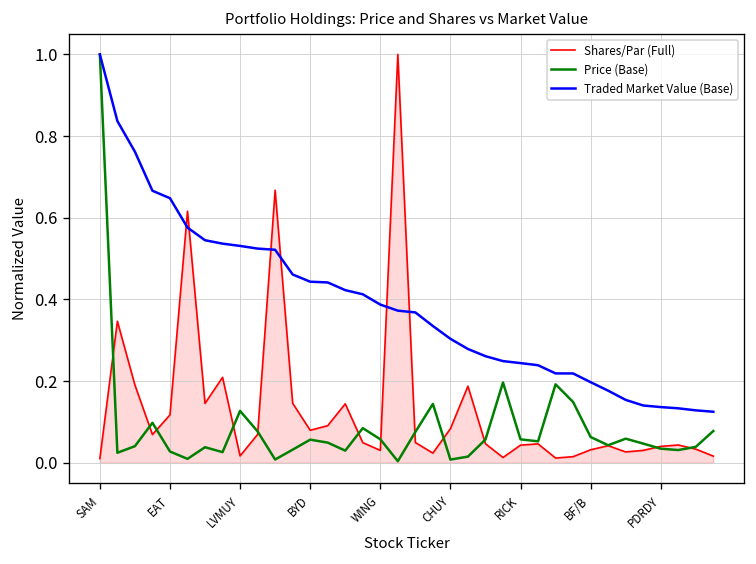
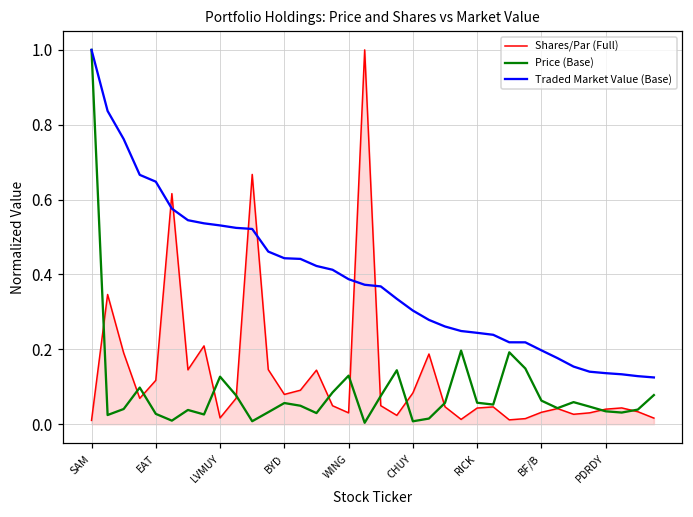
Price (Base), WING: 0.06 -> 0.13
